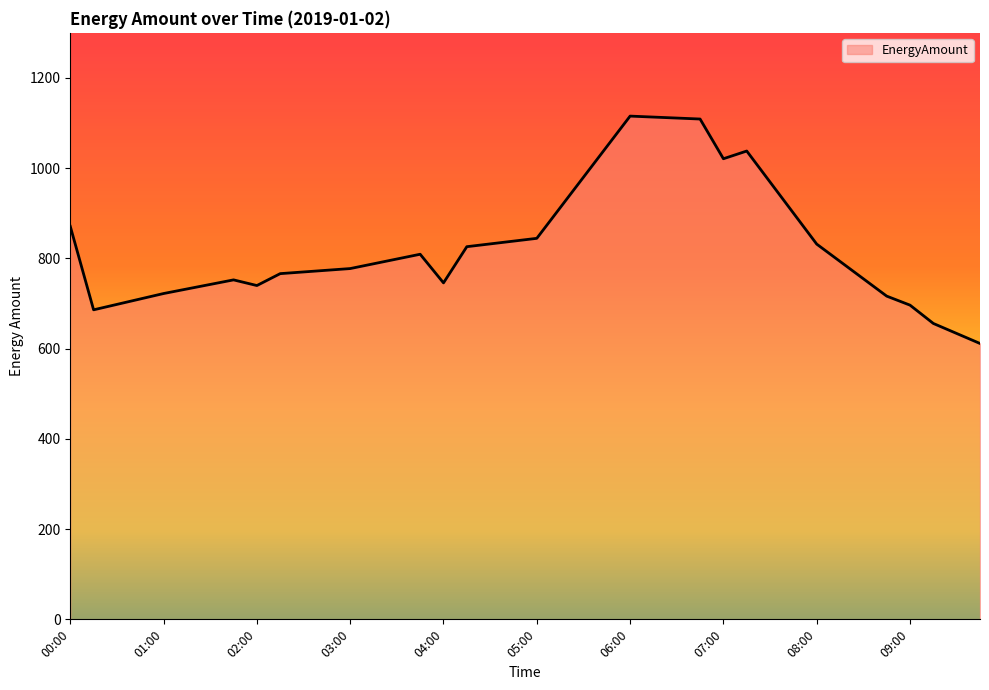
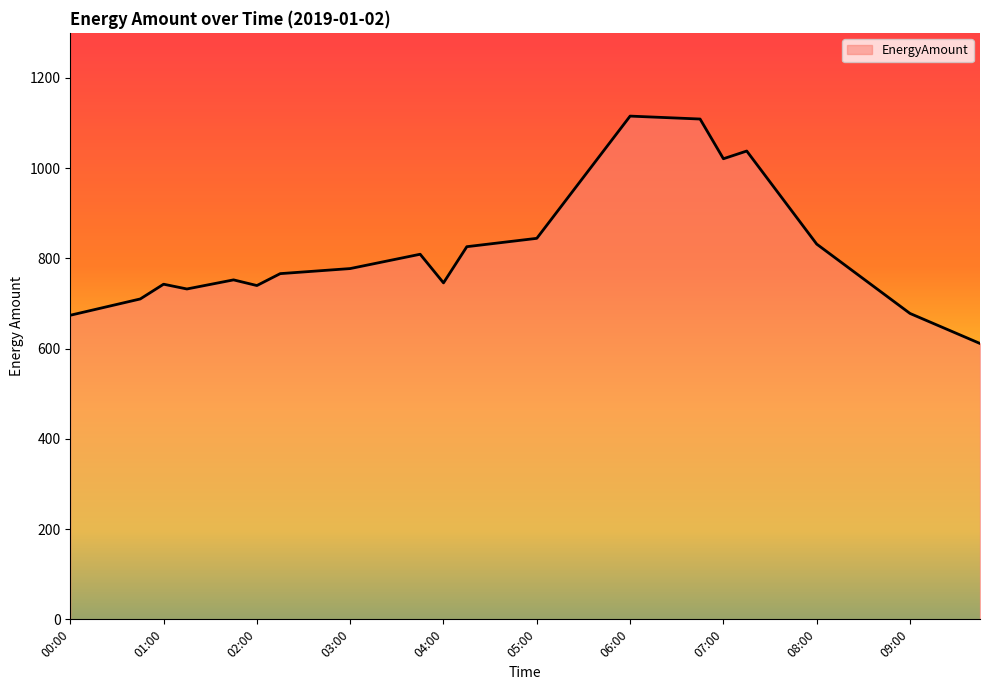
00:00: 870 -> 670
01:00: 720 -> 740
09:00: 700 -> 680
